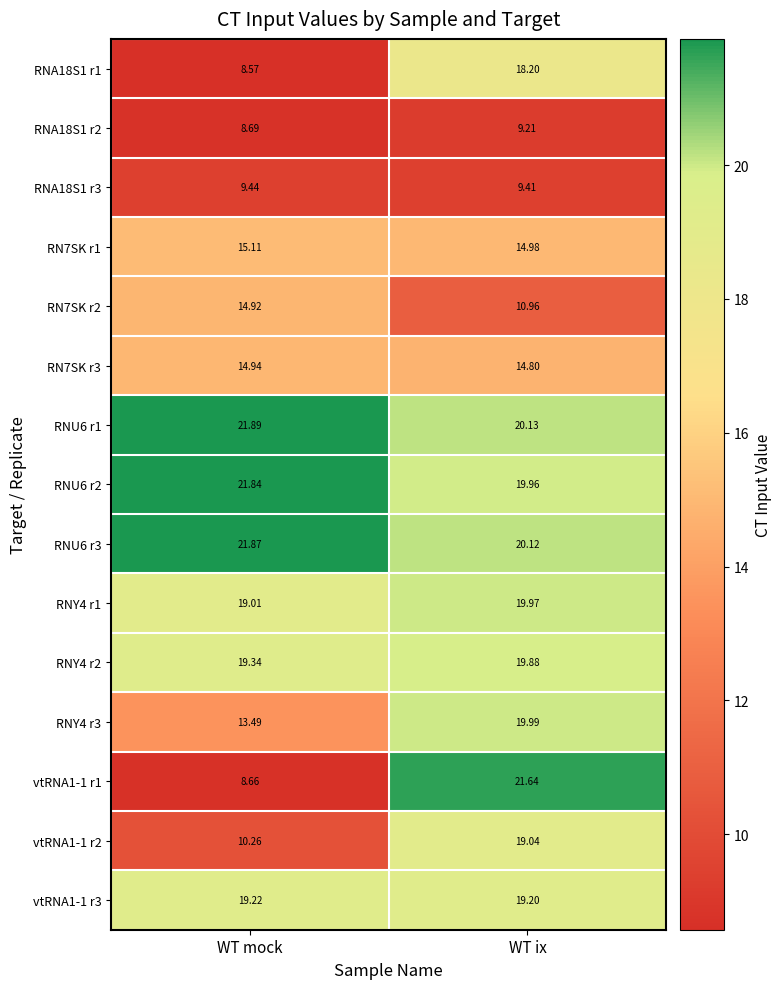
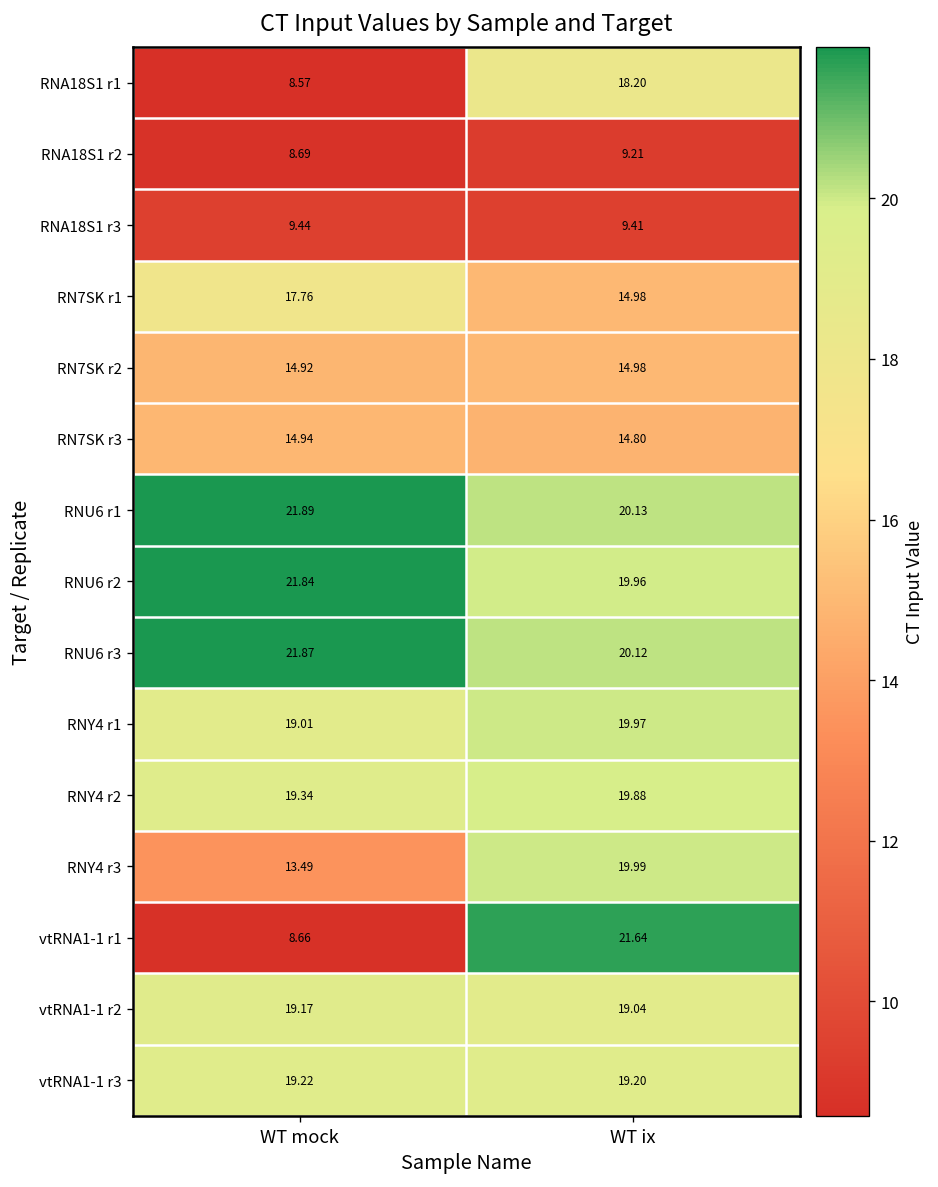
RN7SK r1, WT mock: 15.11 -> 17.76
RN7SK r2, WT ix: 10.96 -> 14.98
vtRNA1-1 r2, WT mock: 10.26 -> 19.17
